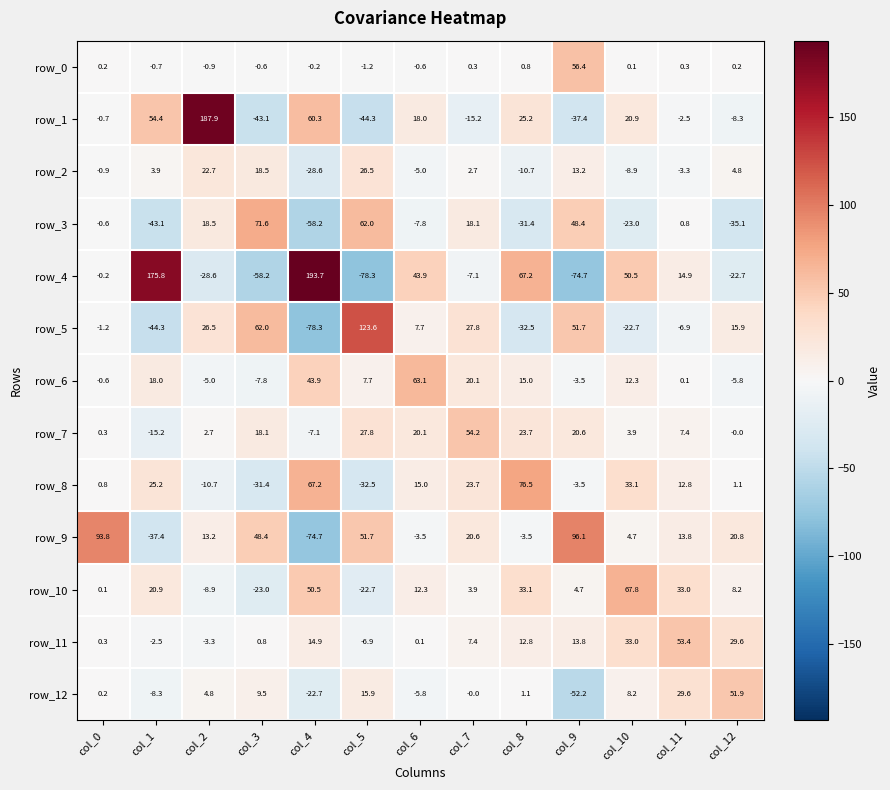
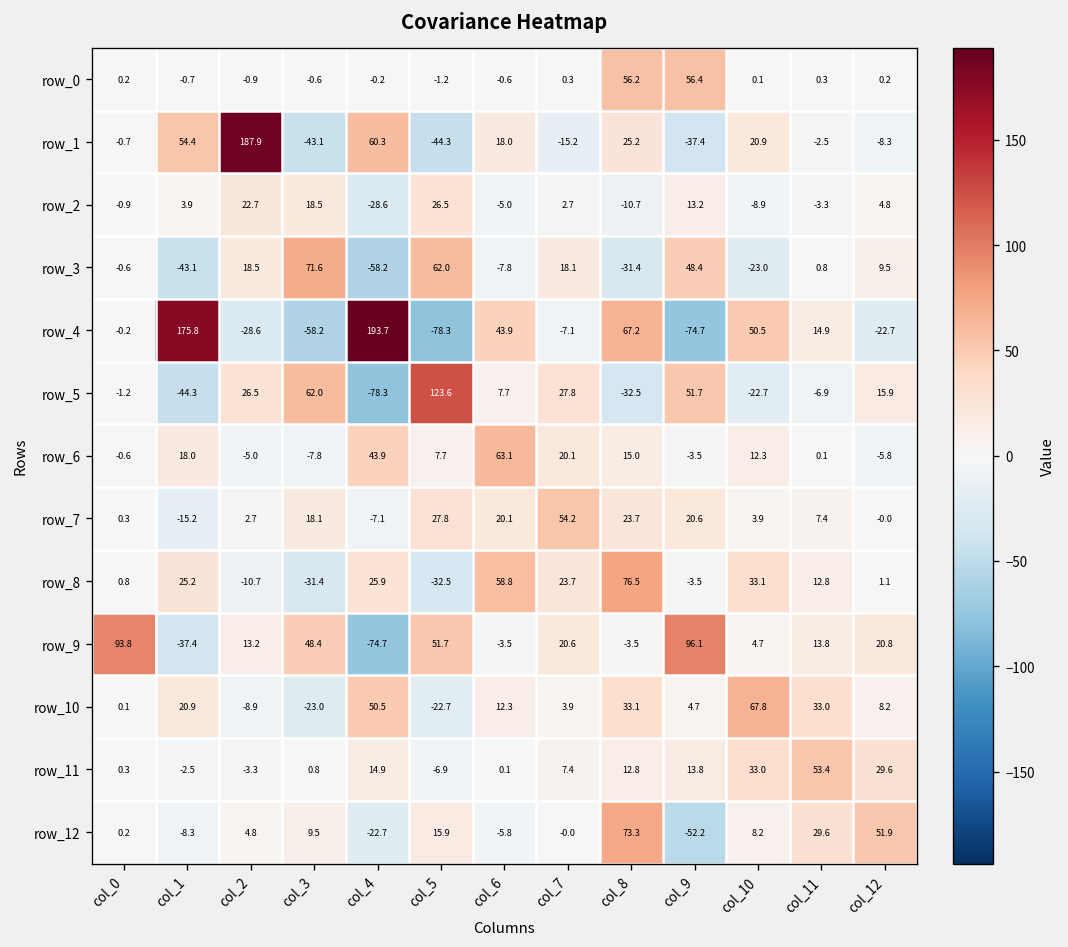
row_0, col_8: 0.8 -> 56.2
row_3, col_12: -35.1 -> 9.5
row_8, col_4: 67.2 -> 25.9
row_8, col_6: 15.0 -> 58.8
row_12, col_8: 1.1 -> 73.3
